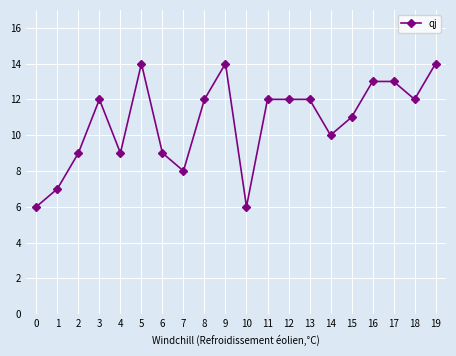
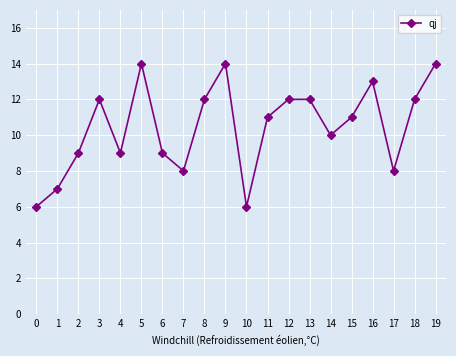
11: 12 -> 11
17: 13 -> 8
